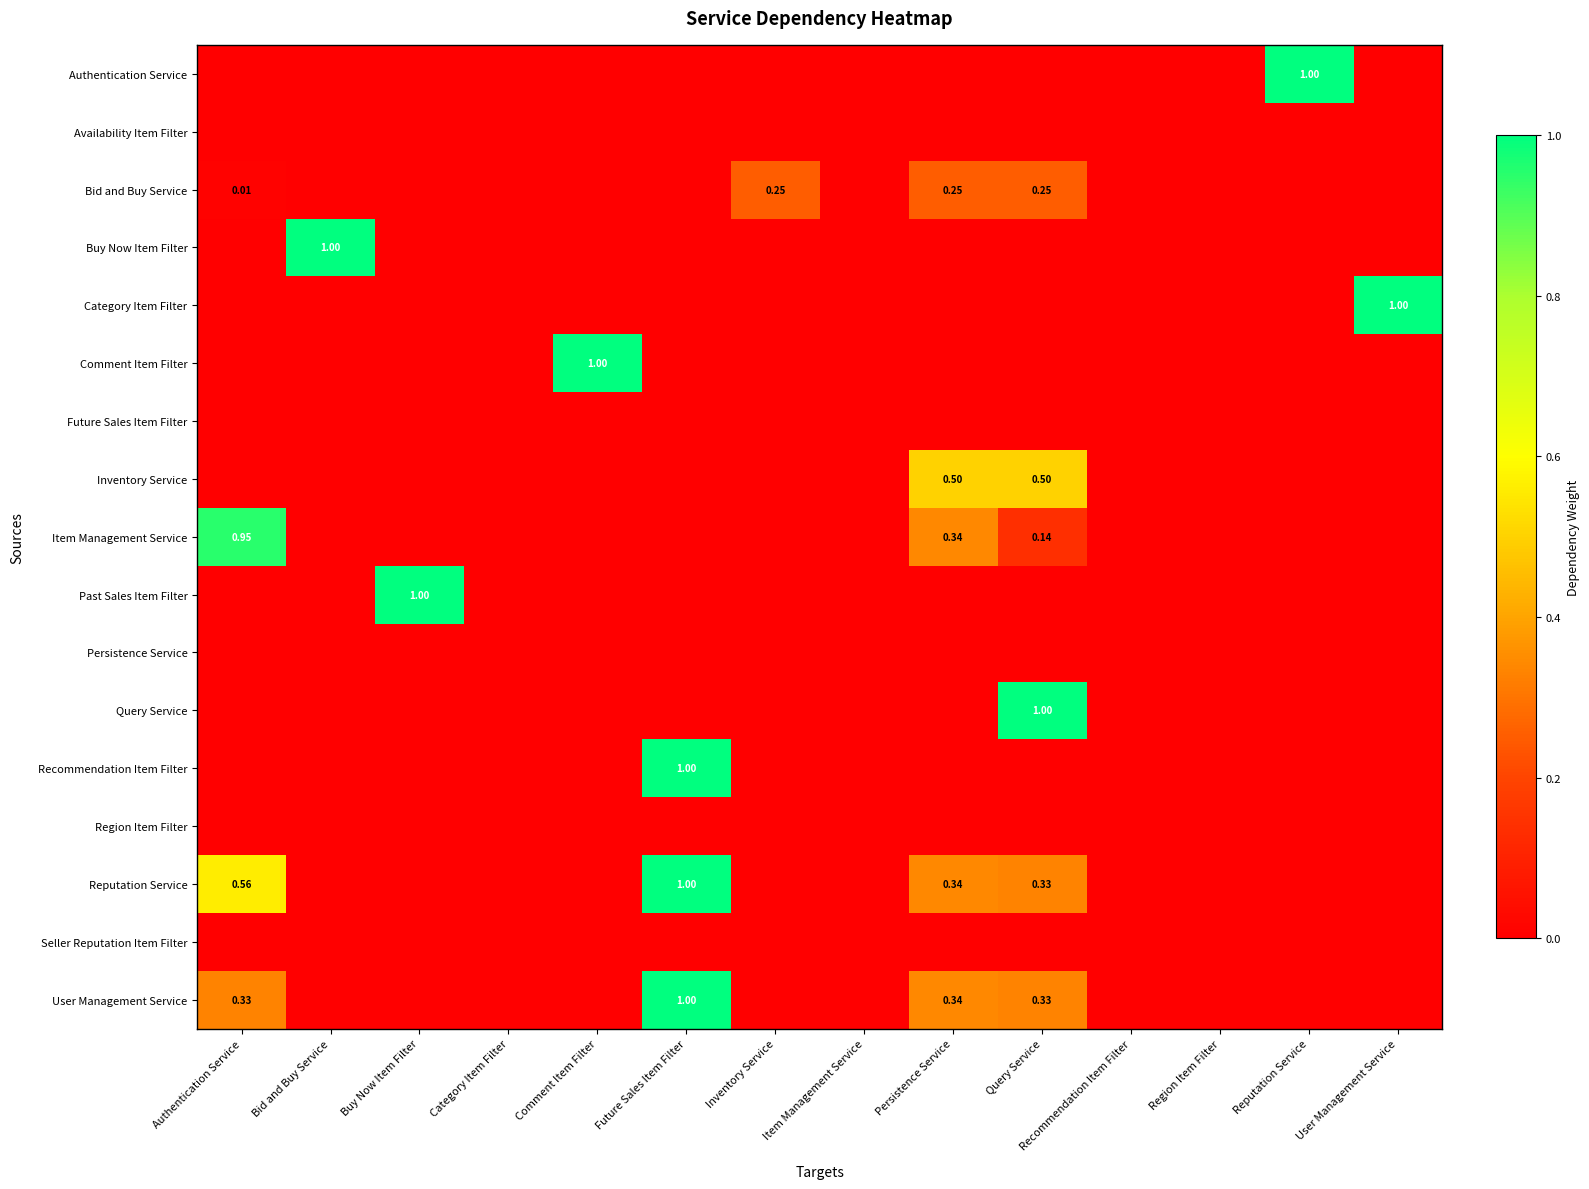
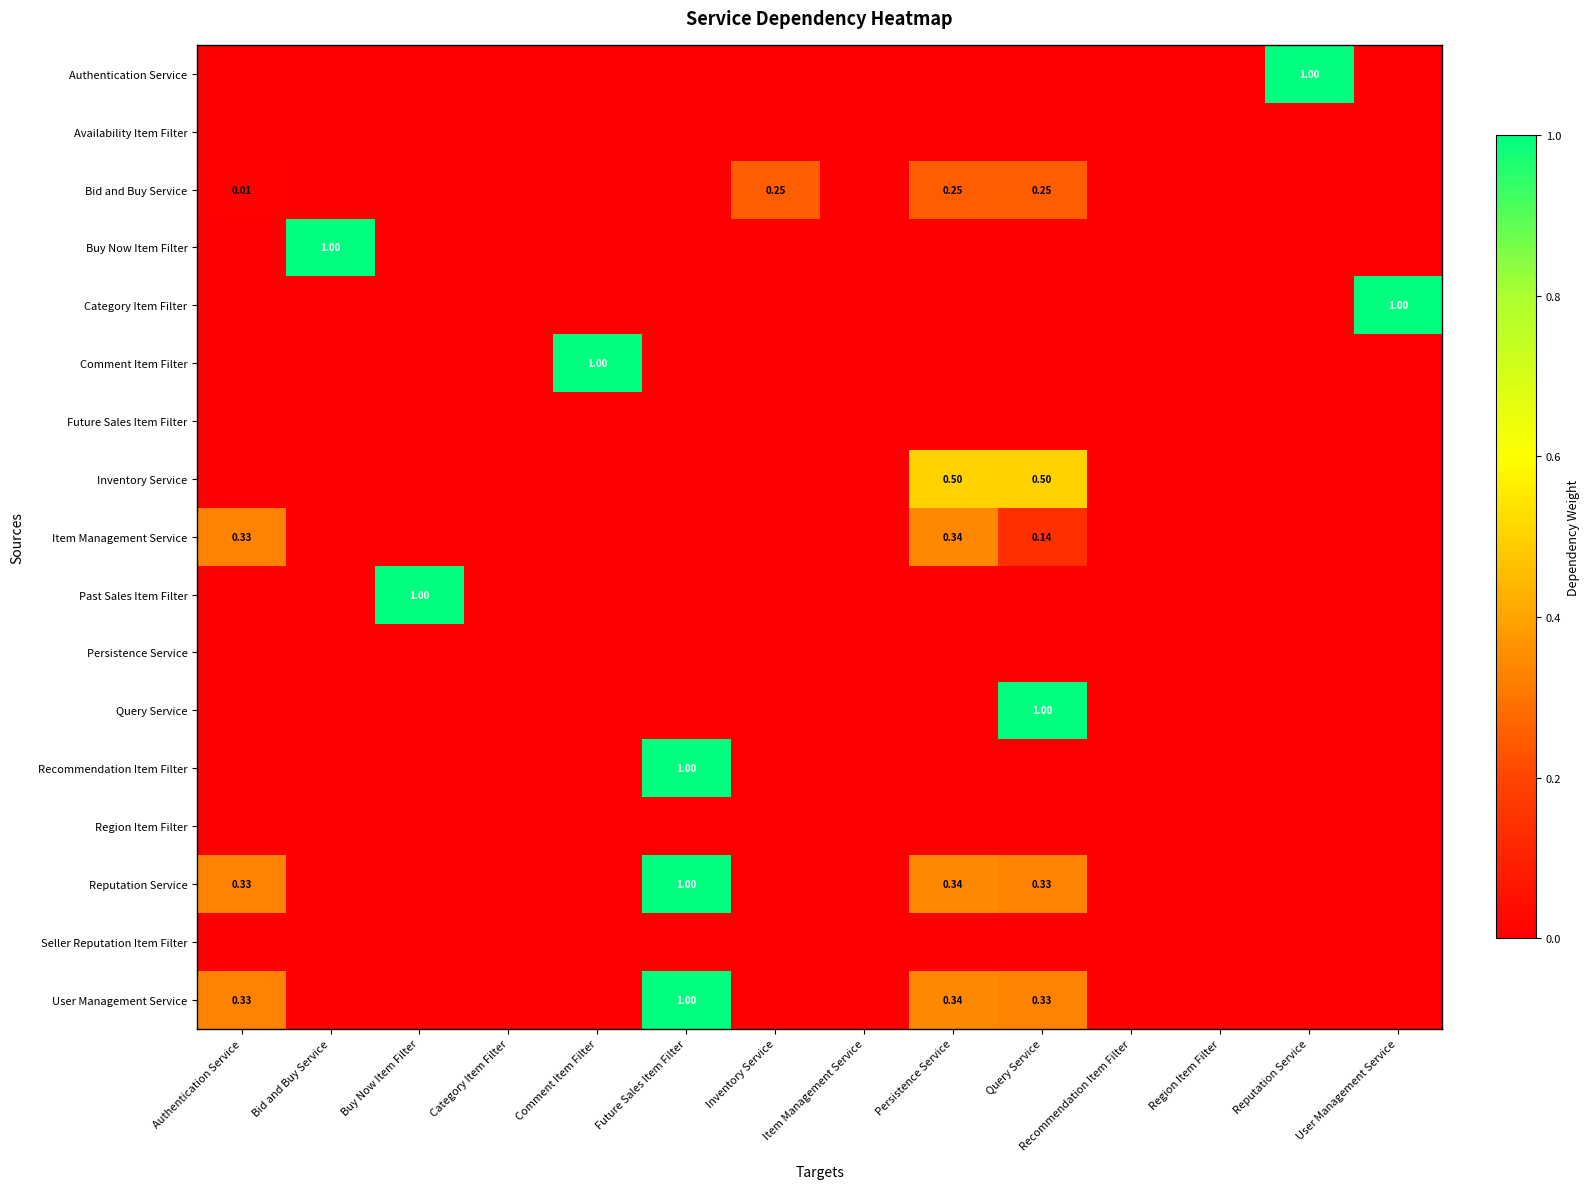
Item Management Service, Authentication Service: 0.95 -> 0.33
Reputation Service, Authentication Service: 0.56 -> 0.33
